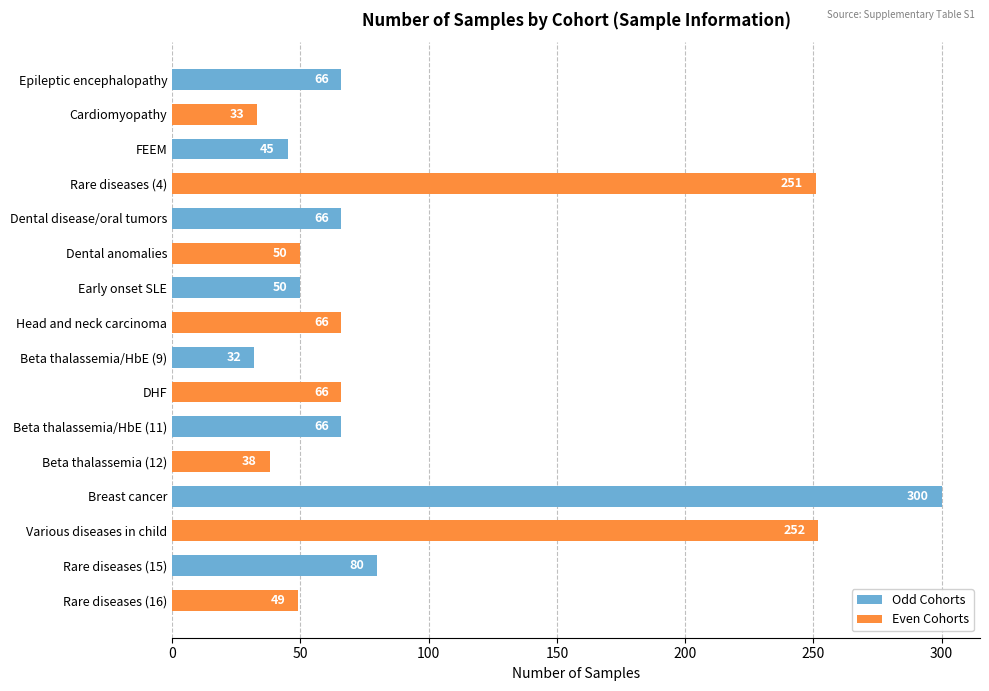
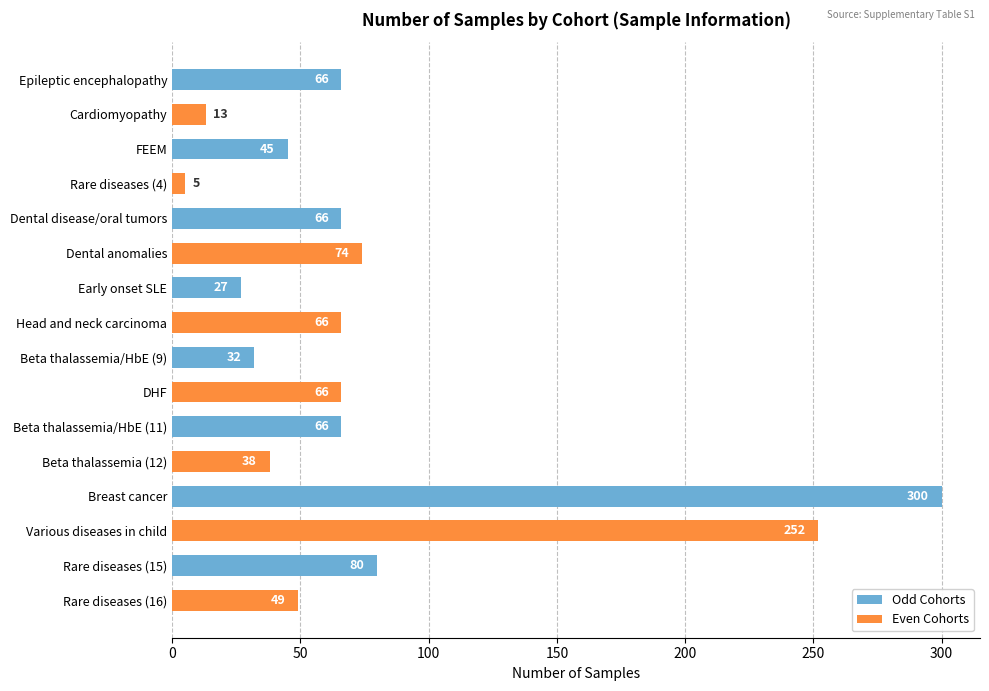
Cardiomyopathy: 33 -> 13
Rare diseases (4): 251 -> 5
Dental anomalies: 50 -> 74
Early onset SLE: 50 -> 27
